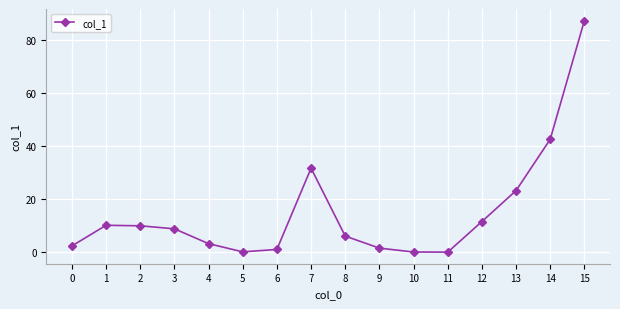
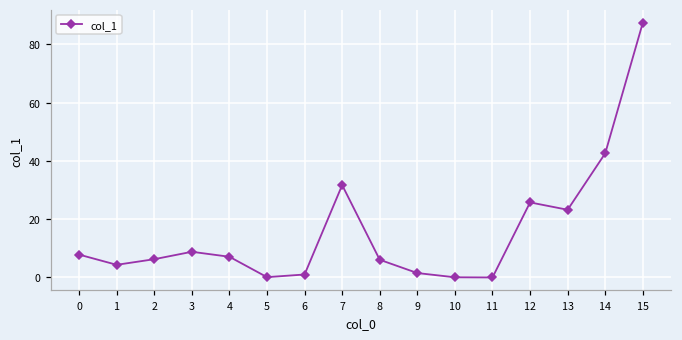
0: 2 -> 8
1: 10 -> 4
2: 10 -> 6
4: 3 -> 7
12: 12 -> 26
